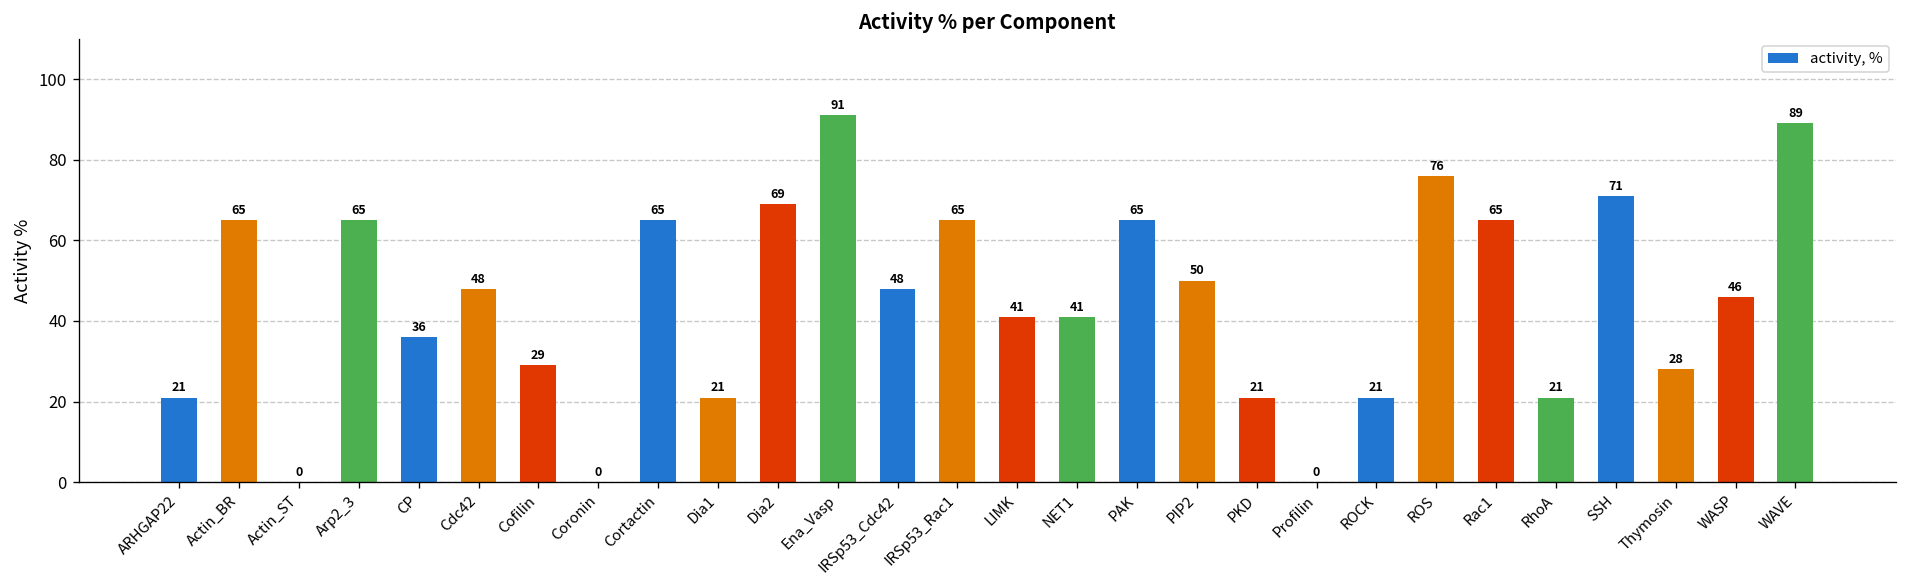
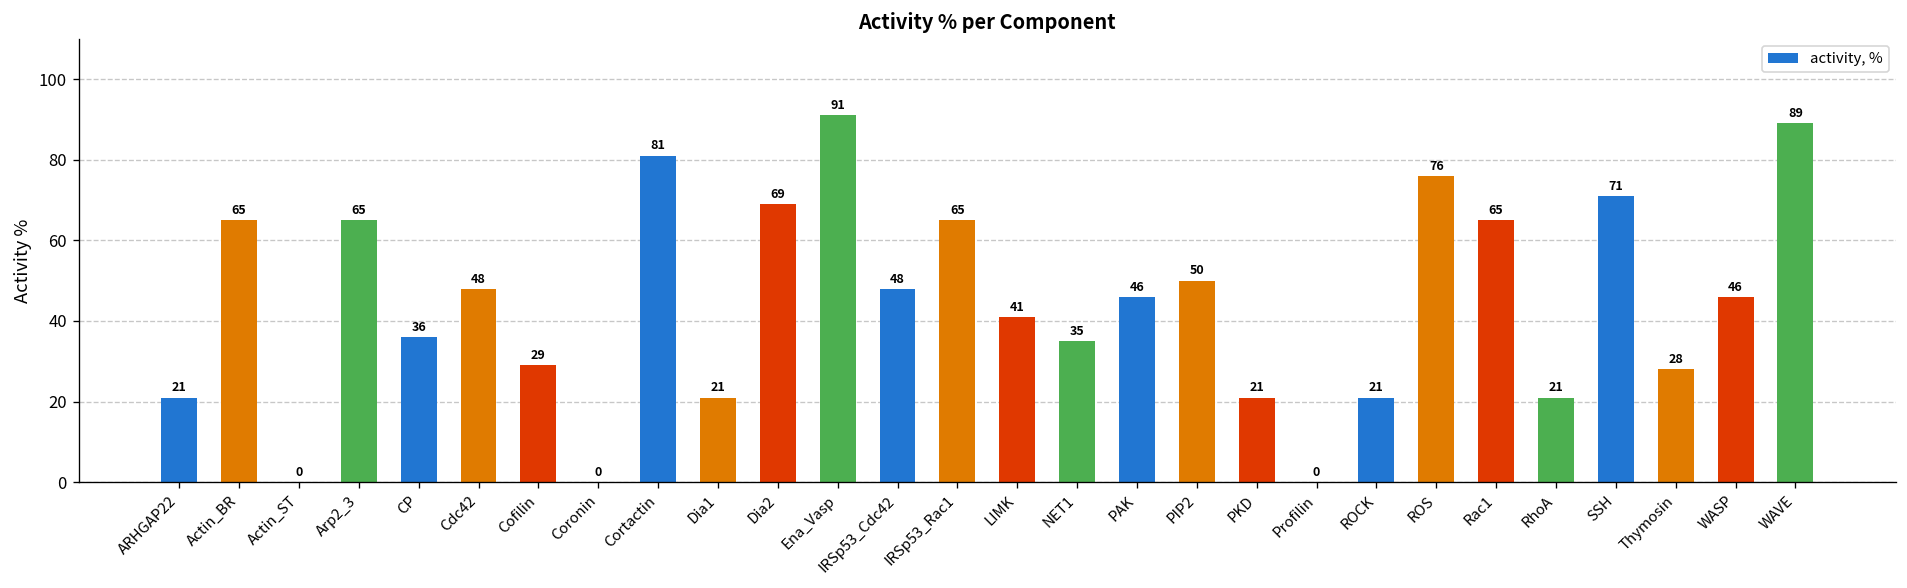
Cortactin: 65 -> 81
NET1: 41 -> 35
PAK: 65 -> 46
